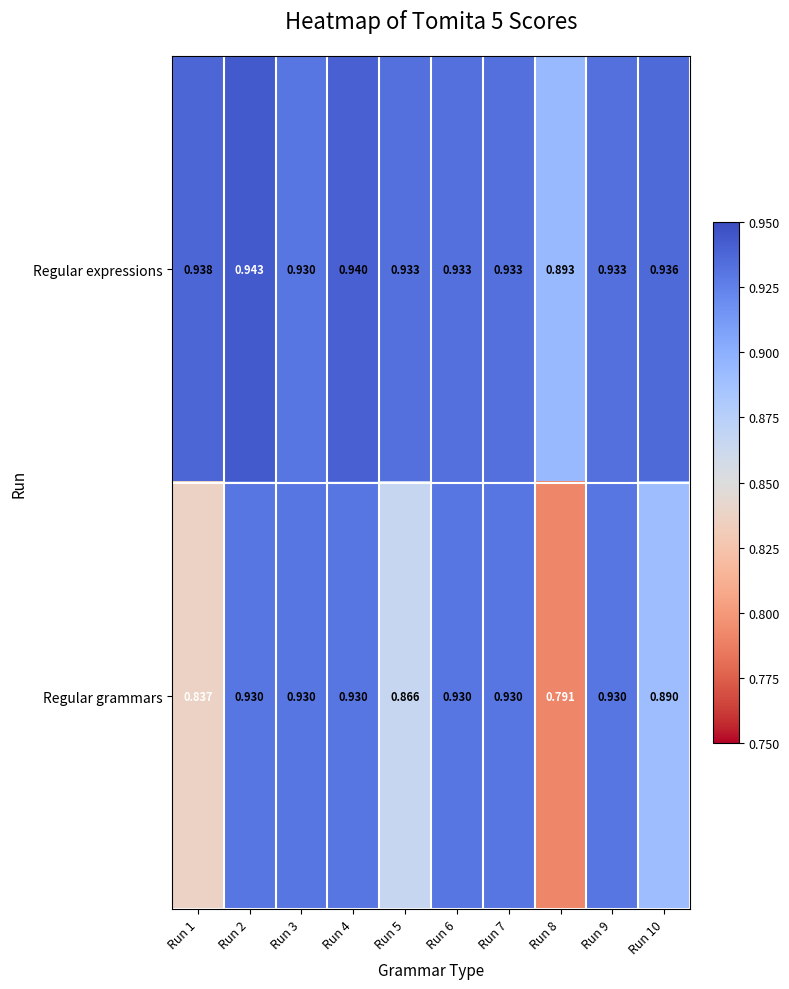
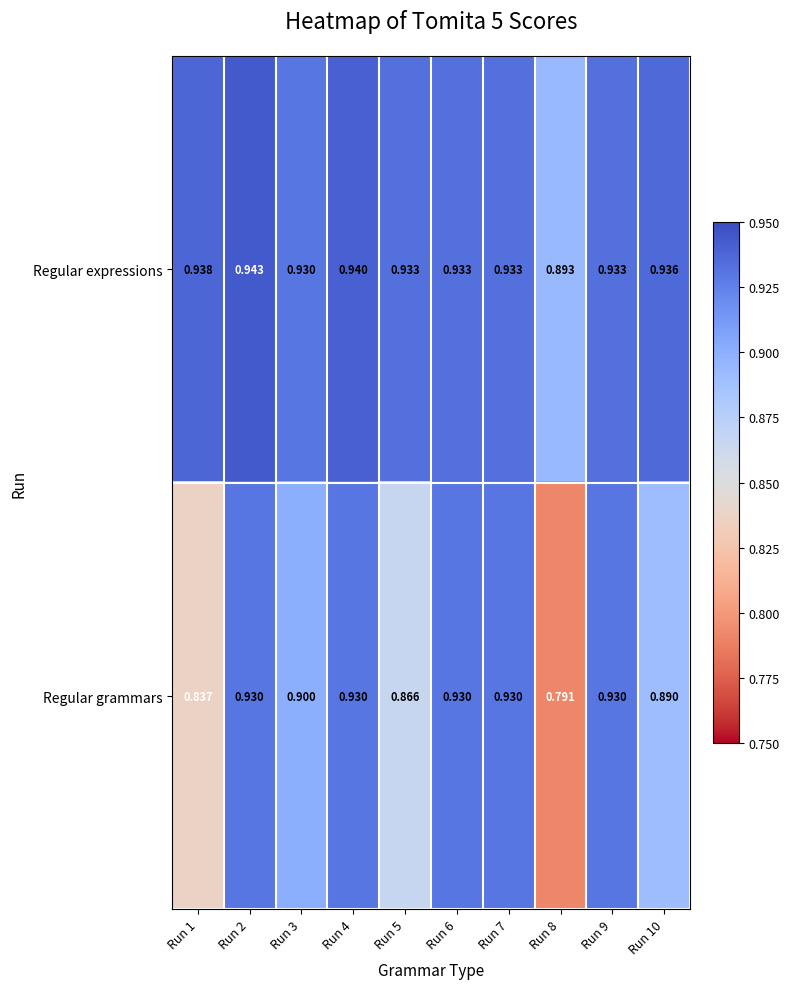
Regular grammars, Run 3: 0.930 -> 0.900
